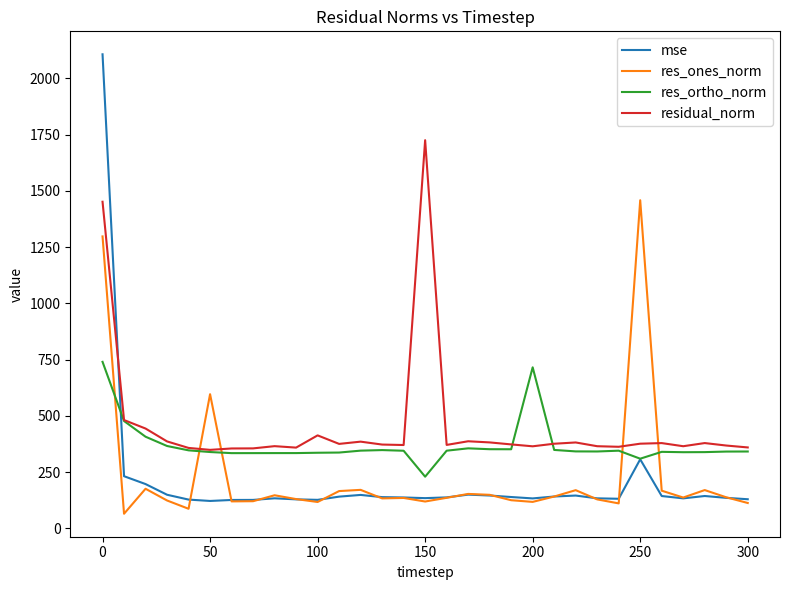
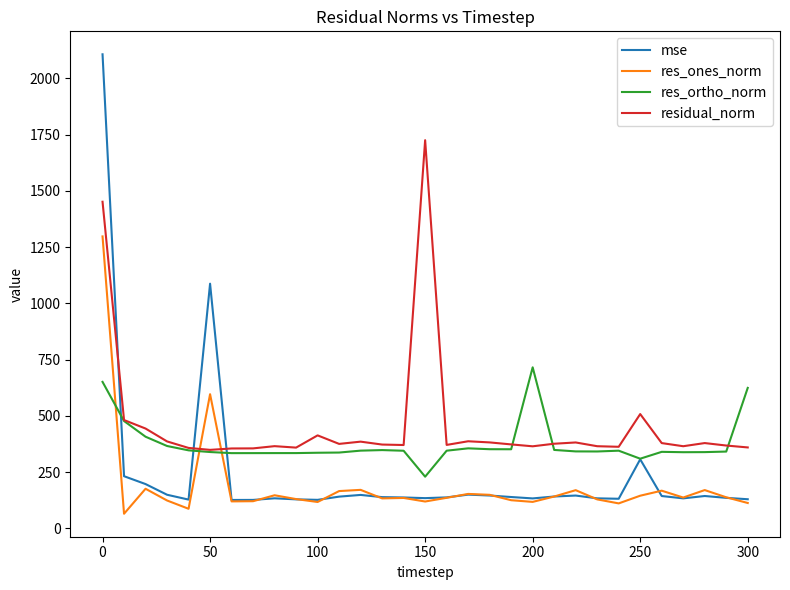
res_ortho_norm, 0: 740 -> 650
mse, 50: 120 -> 1090
res_ones_norm, 250: 1460 -> 140
residual_norm, 250: 380 -> 510
res_ortho_norm, 300: 340 -> 620
